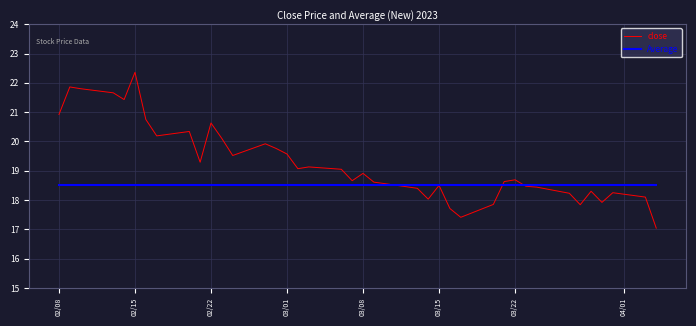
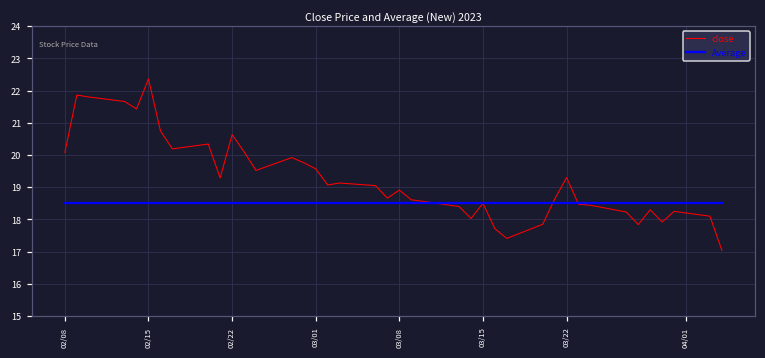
close, 02/08: 20.9 -> 20.1
close, 03/22: 18.7 -> 19.3
